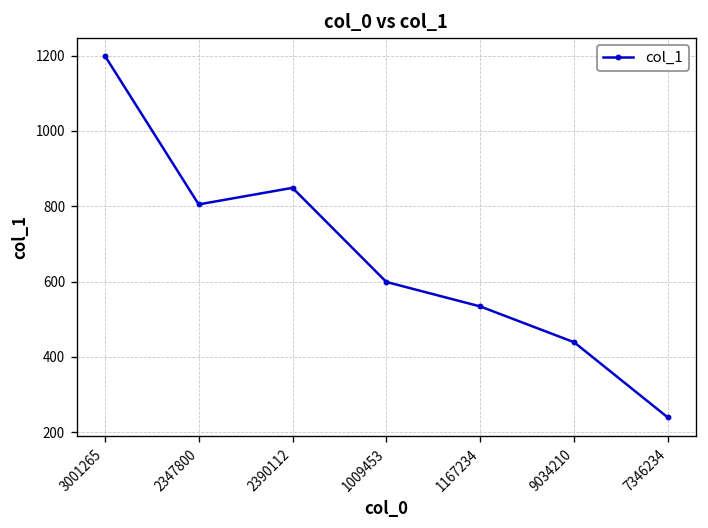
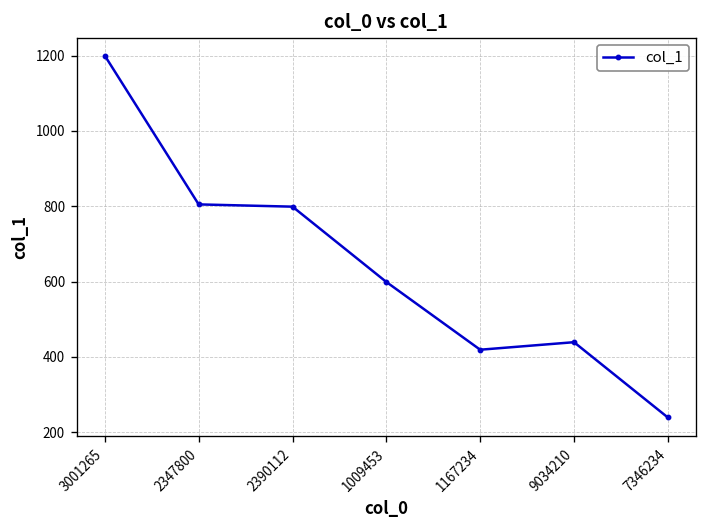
2390112: 850 -> 800
1167234: 530 -> 420
